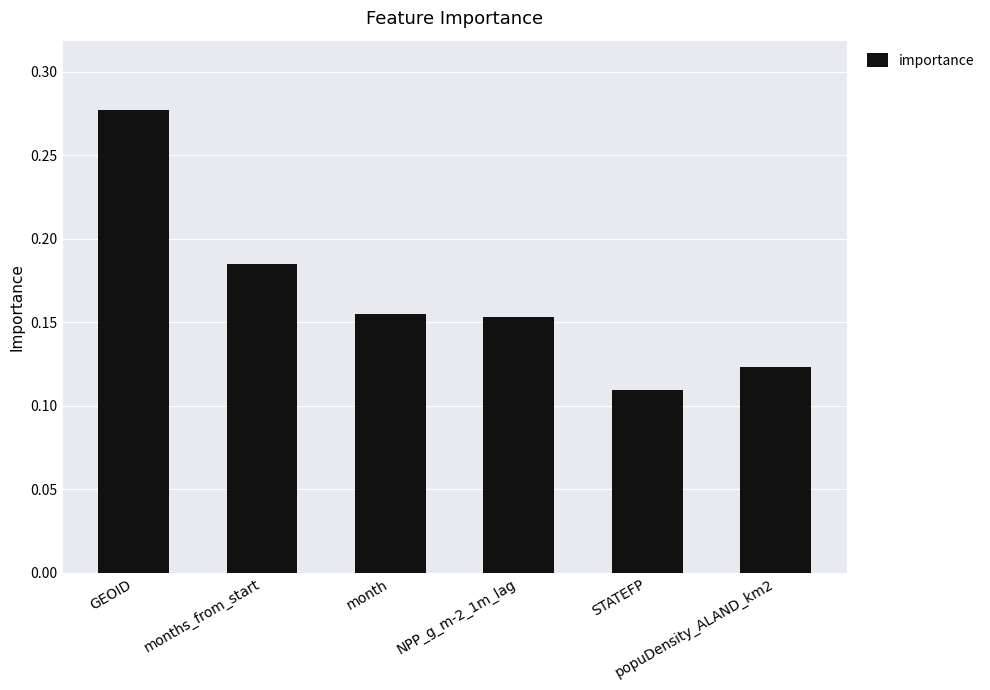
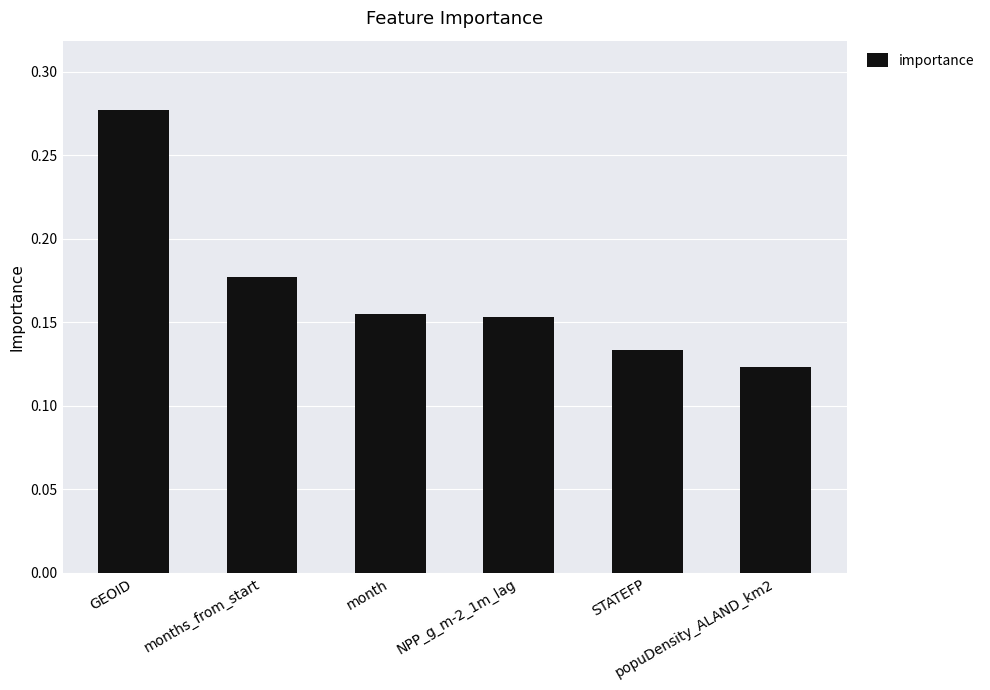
months_from_start: 0.185 -> 0.177
STATEFP: 0.109 -> 0.133
